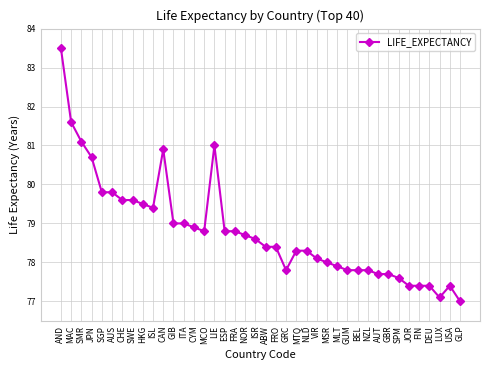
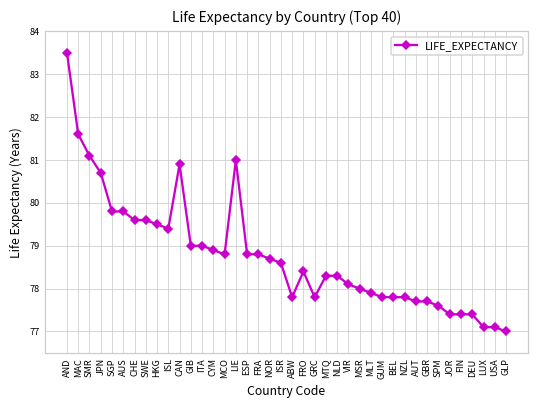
ABW: 78.4 -> 77.8
USA: 77.4 -> 77.1
